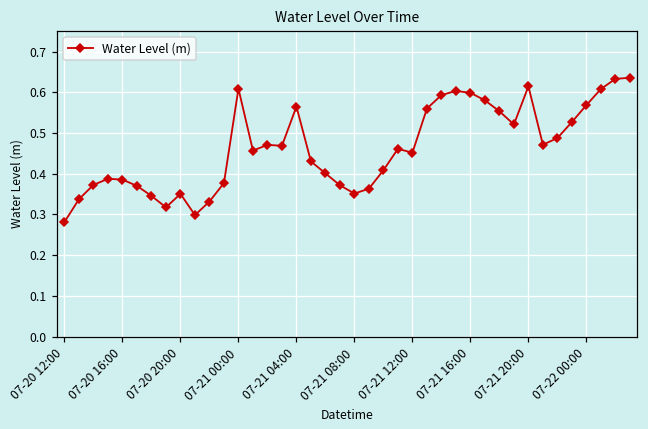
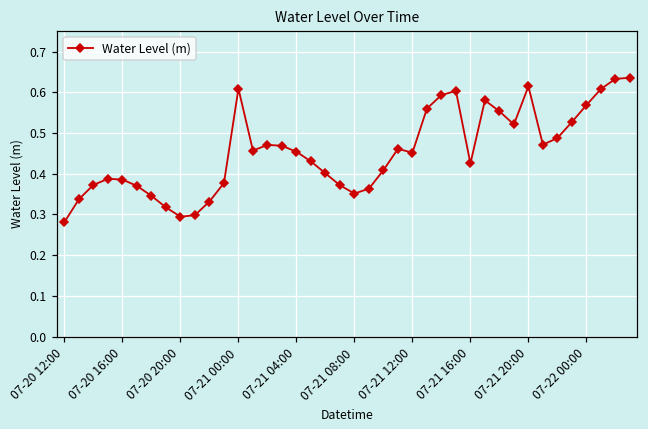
07-20 20:00: 0.35 -> 0.29
07-21 04:00: 0.56 -> 0.45
07-21 16:00: 0.60 -> 0.43
